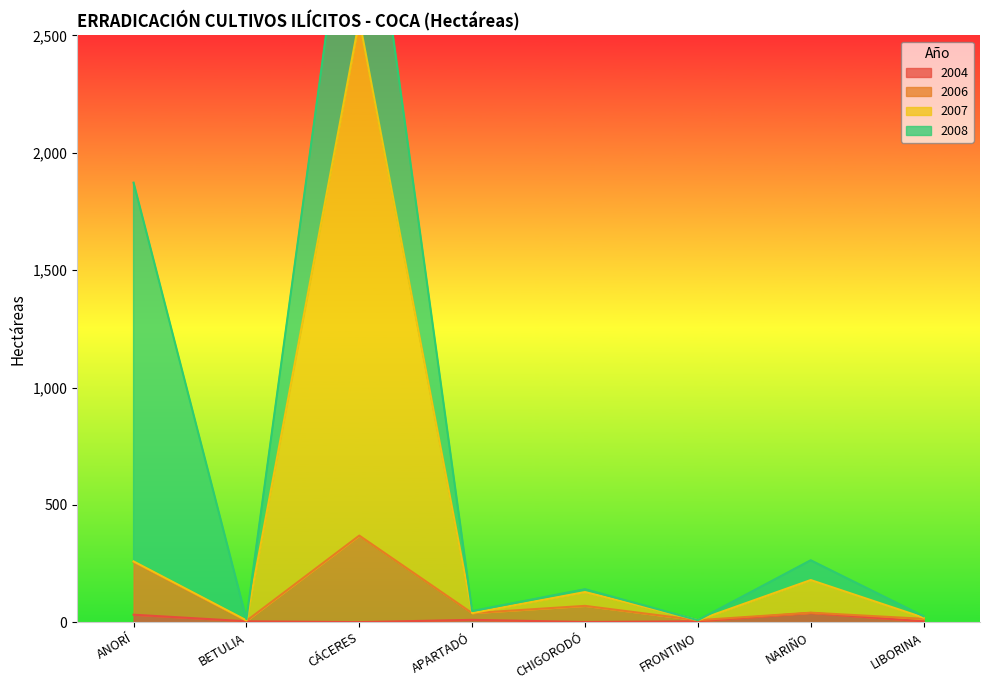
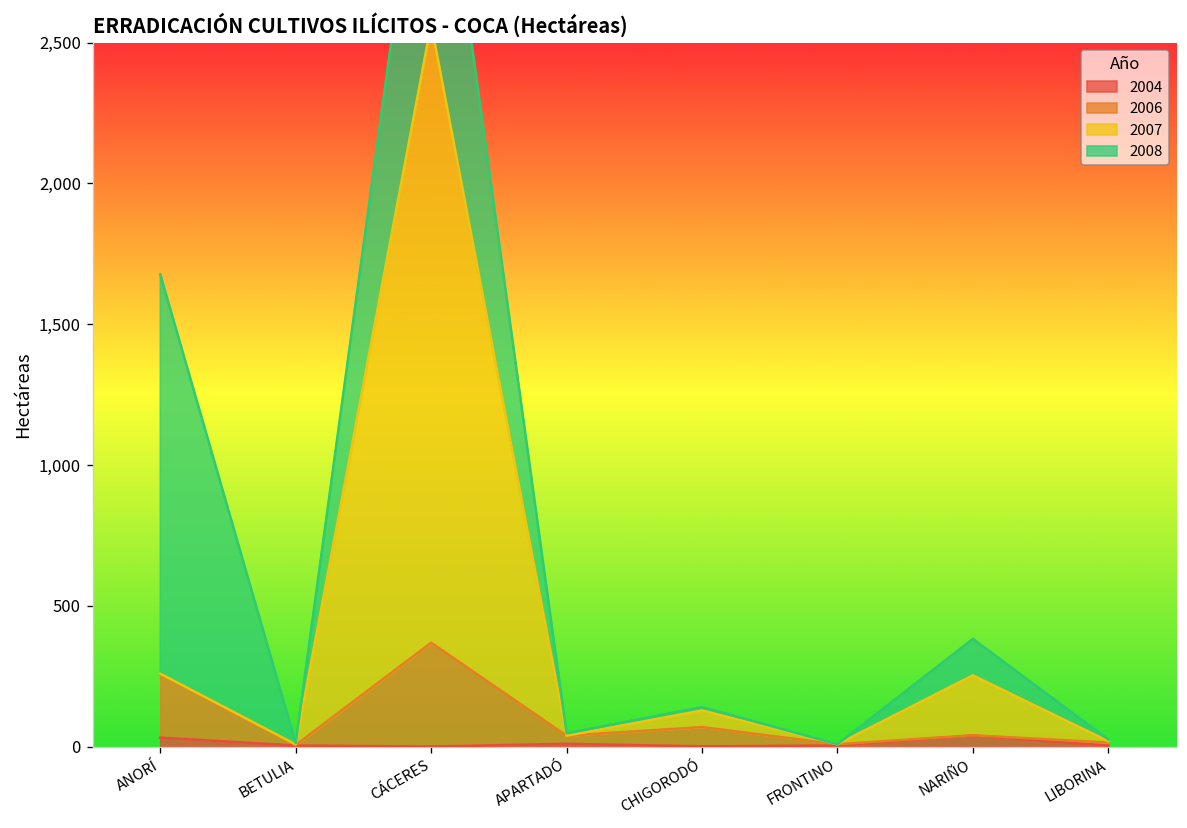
2008, ANORÍ: 1,610 -> 1,420
2007, NARIÑO: 140 -> 210
2008, NARIÑO: 80 -> 130
